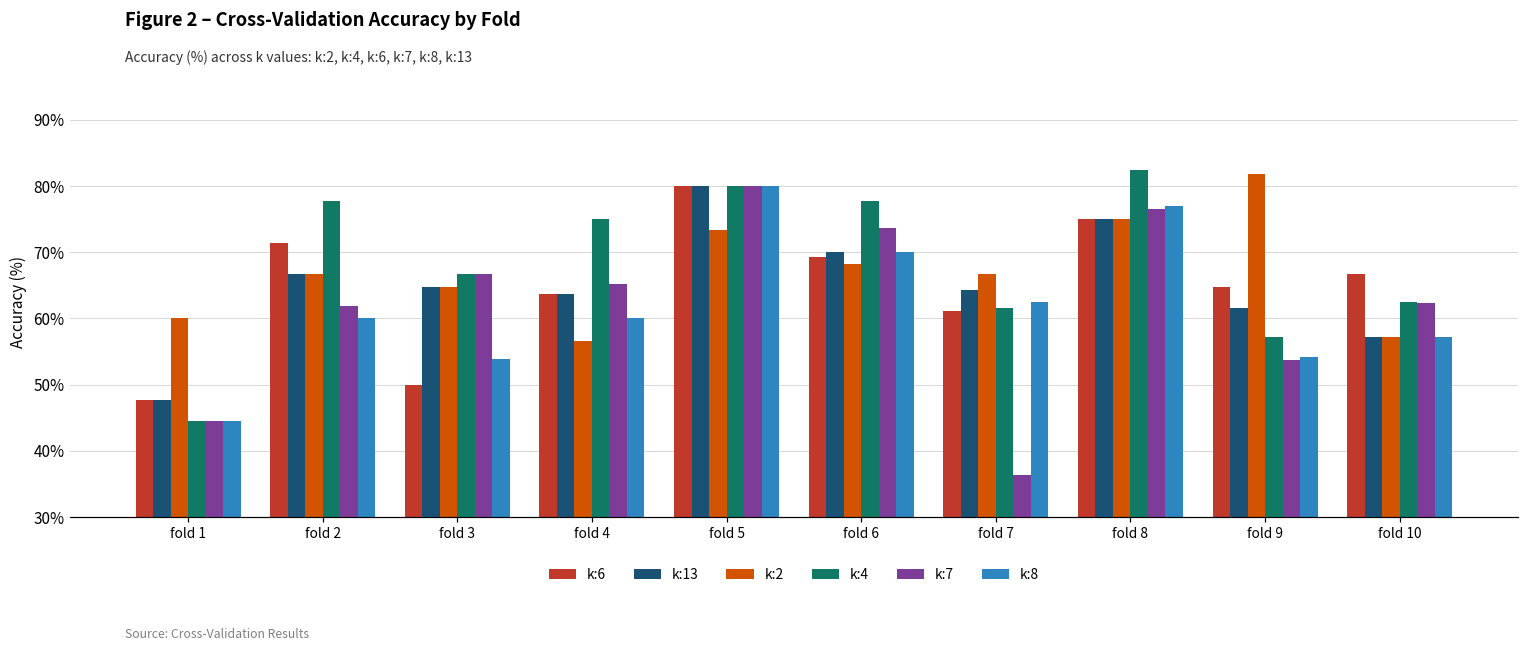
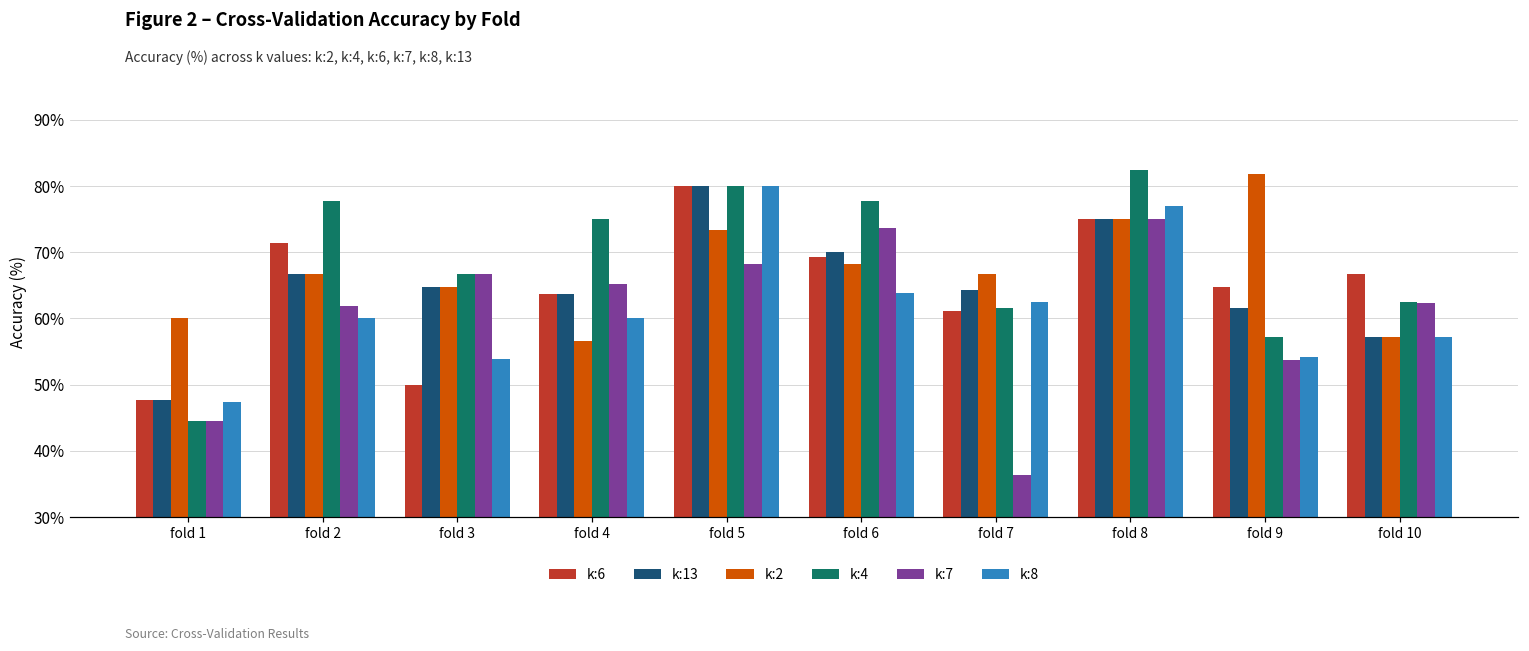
k:8, fold 1: 44% -> 47%
k:7, fold 5: 80% -> 68%
k:8, fold 6: 70% -> 64%
k:7, fold 8: 77% -> 75%
